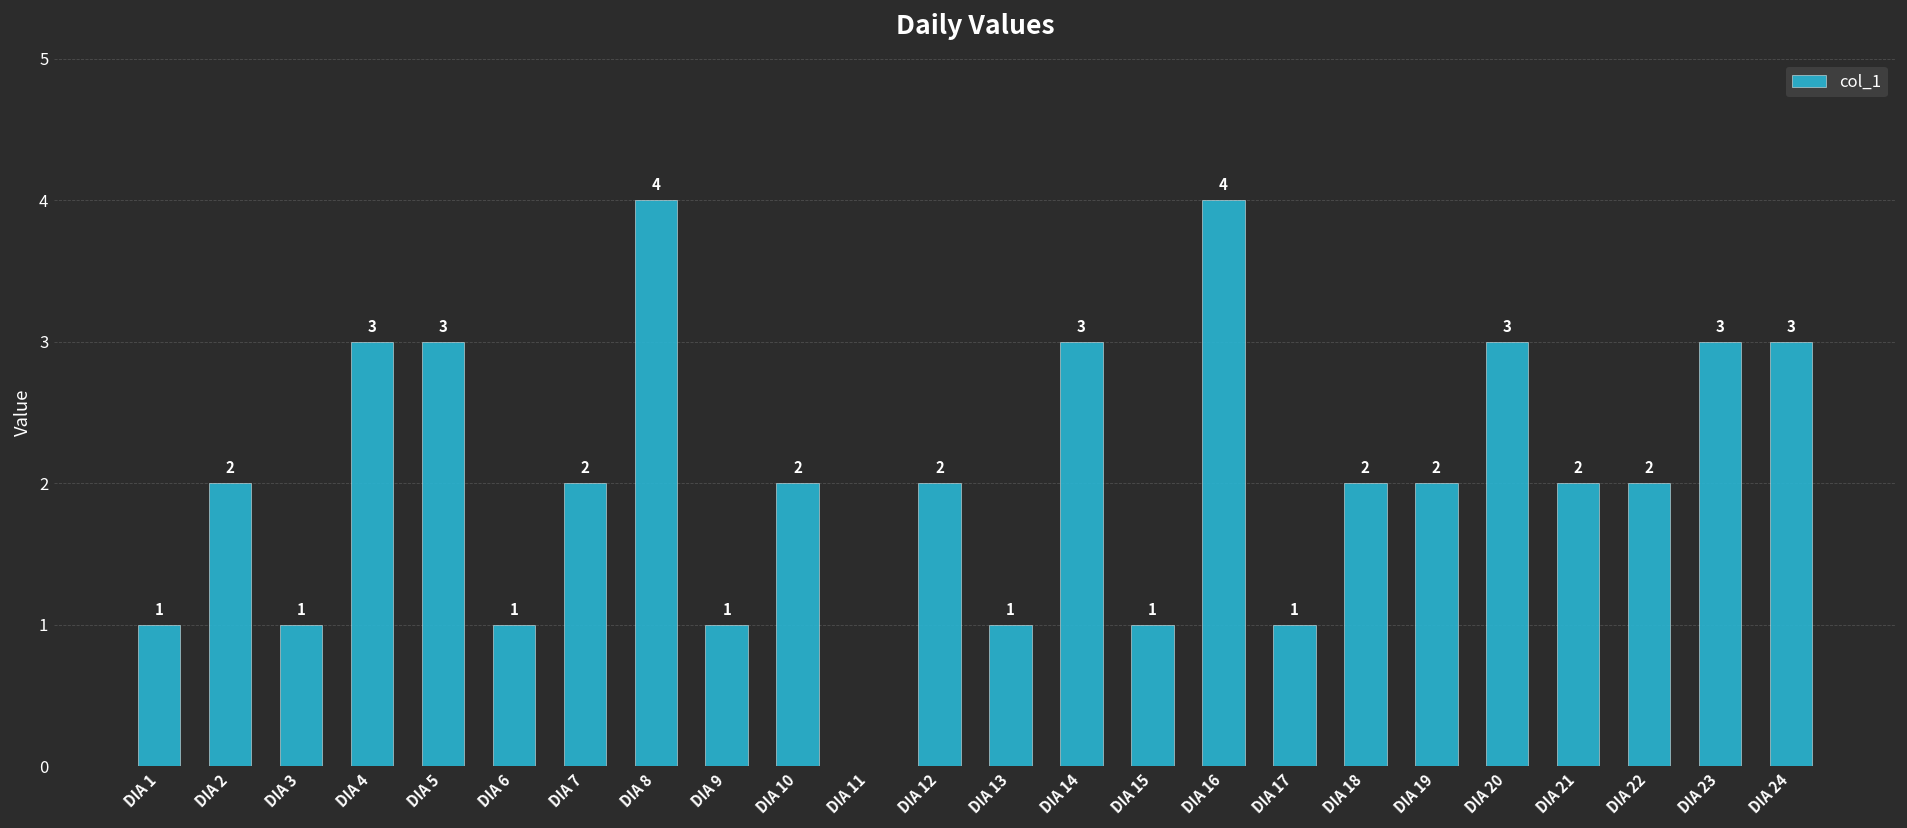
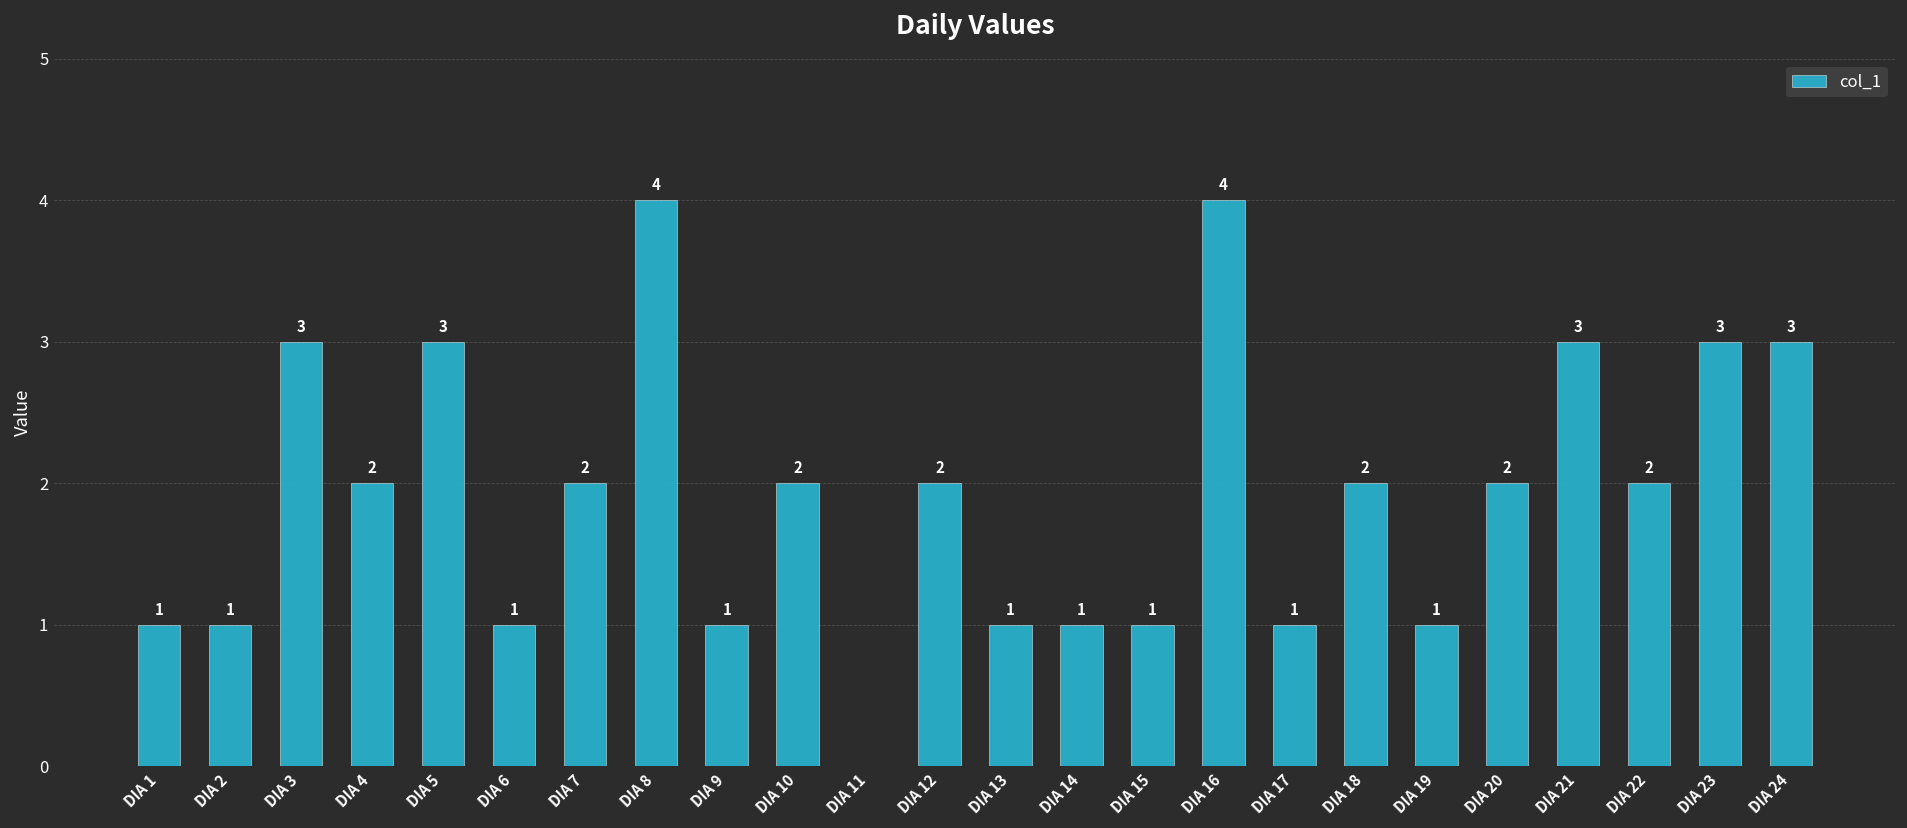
DIA 2: 2 -> 1
DIA 3: 1 -> 3
DIA 4: 3 -> 2
DIA 14: 3 -> 1
DIA 19: 2 -> 1
DIA 20: 3 -> 2
DIA 21: 2 -> 3
